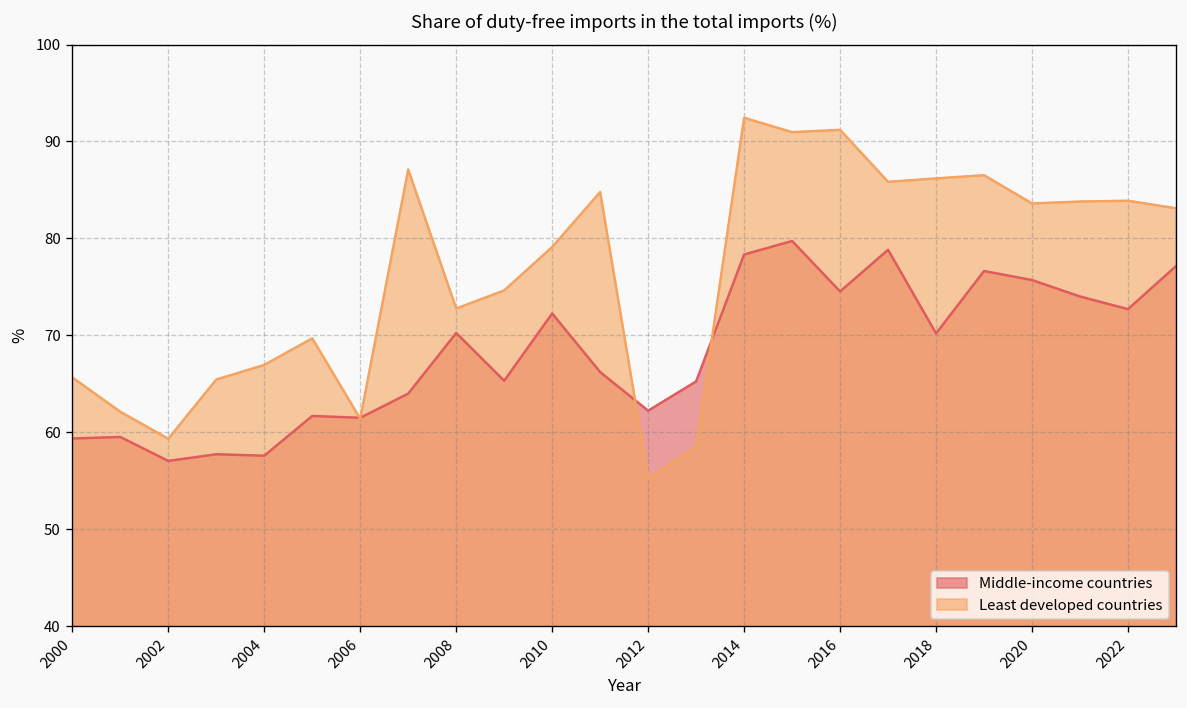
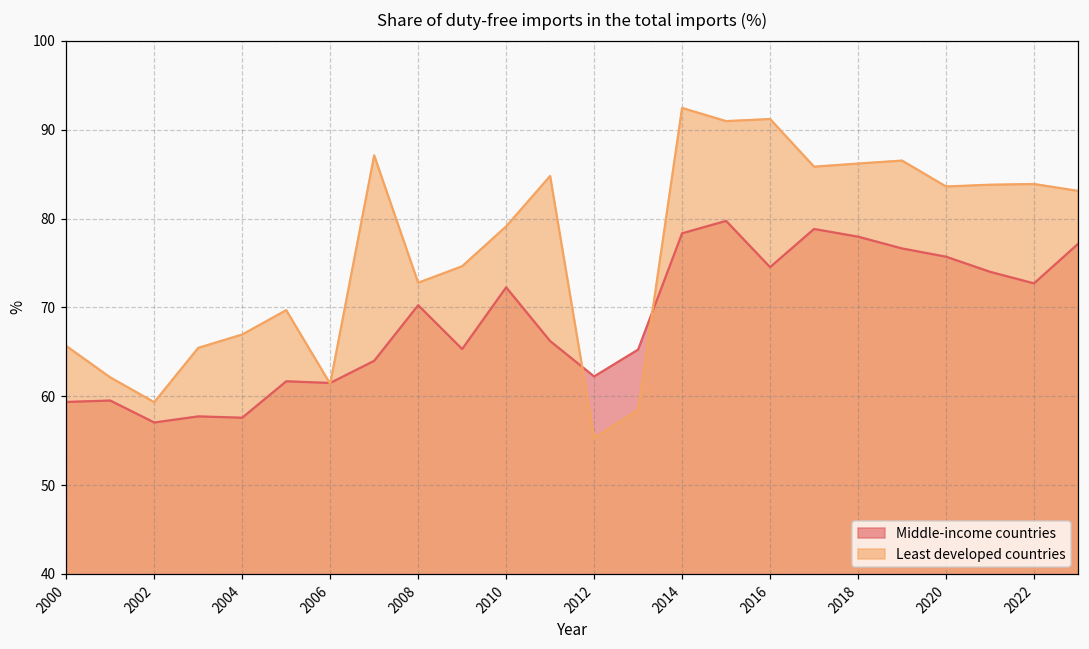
Middle-income countries, 2018: 70 -> 78
